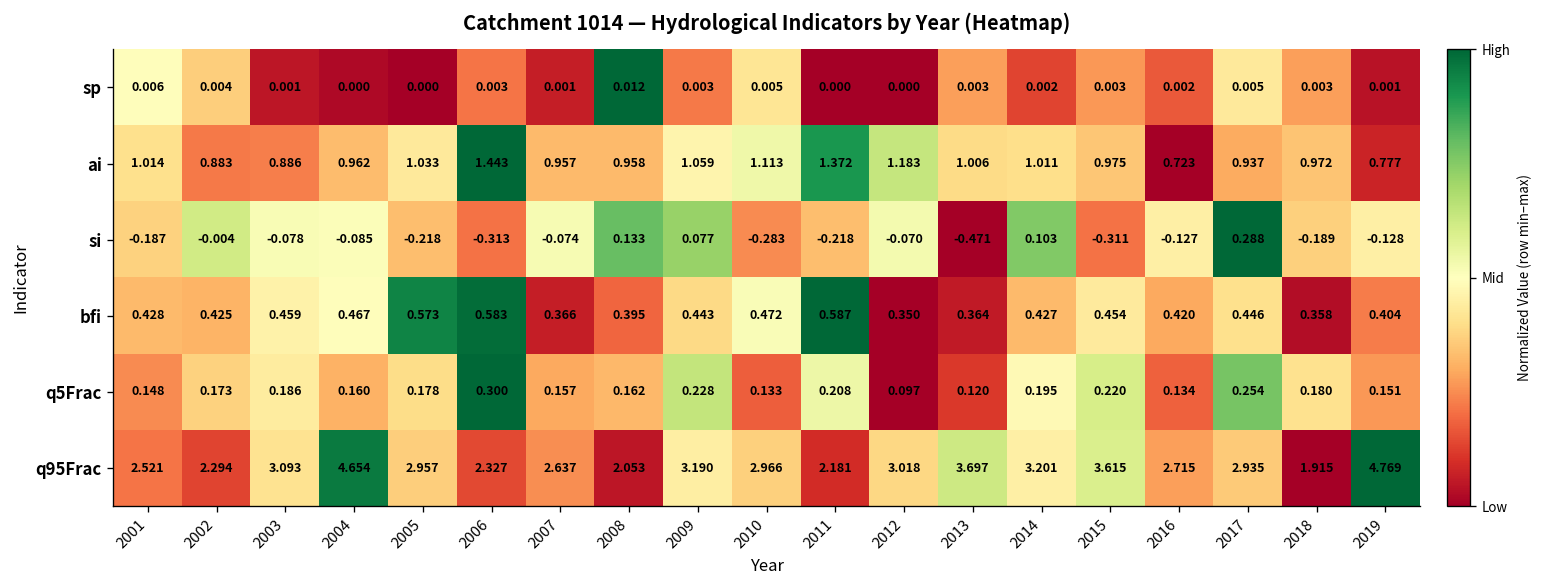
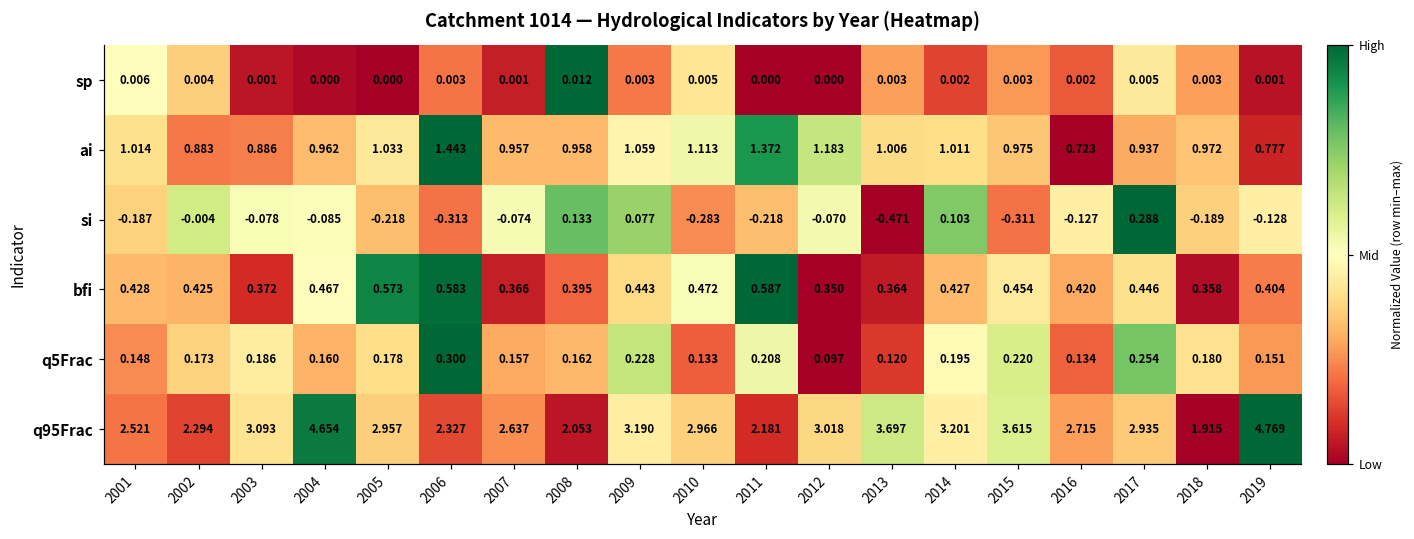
bfi, 2003: 0.459 -> 0.372
